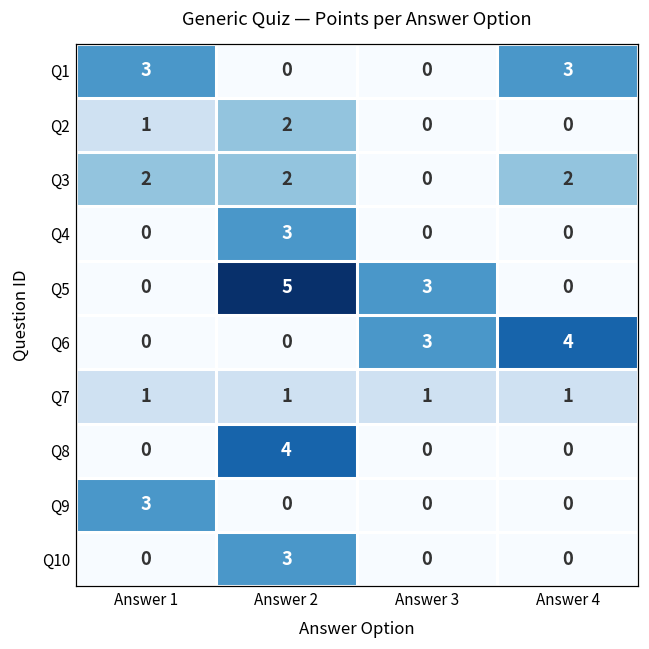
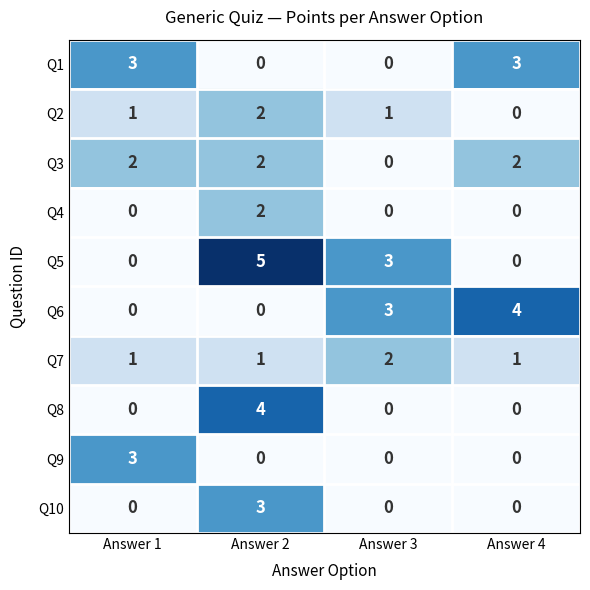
Q2, Answer 3: 0 -> 1
Q4, Answer 2: 3 -> 2
Q7, Answer 3: 1 -> 2
